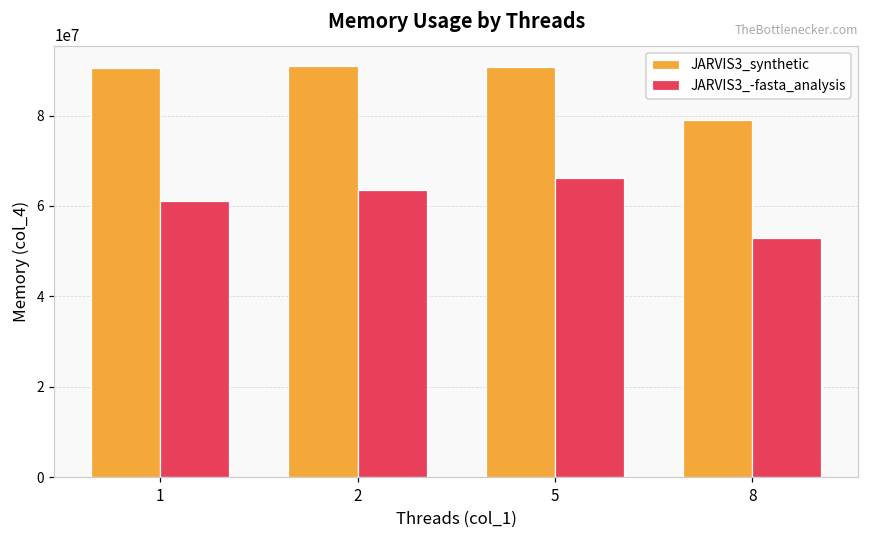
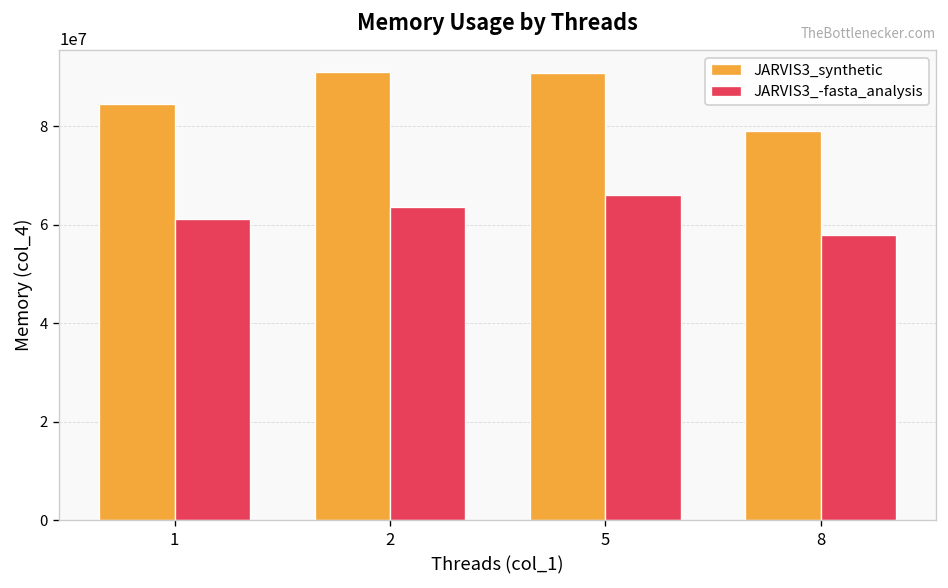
JARVIS3_synthetic, 1: 91000000 -> 85000000
JARVIS3_-fasta_analysis, 8: 53000000 -> 58000000
